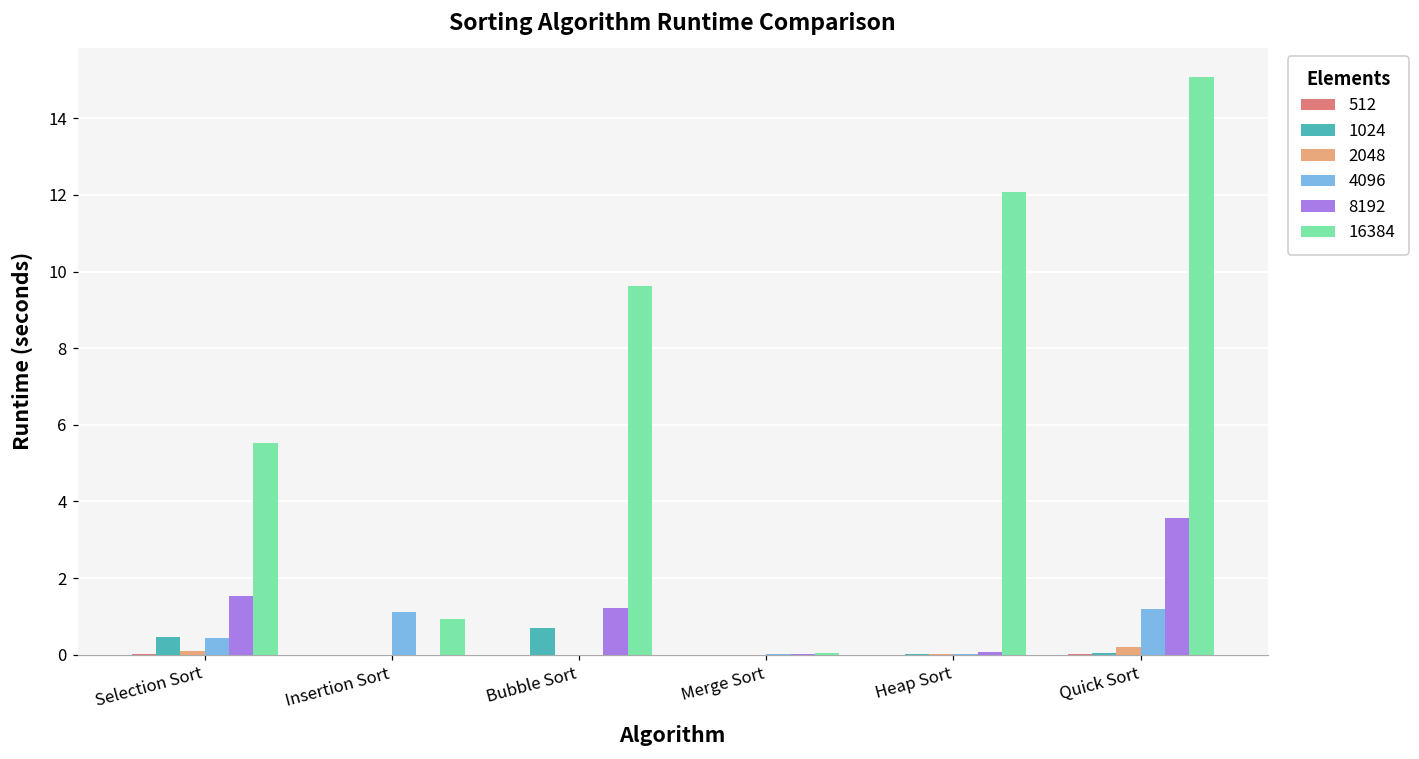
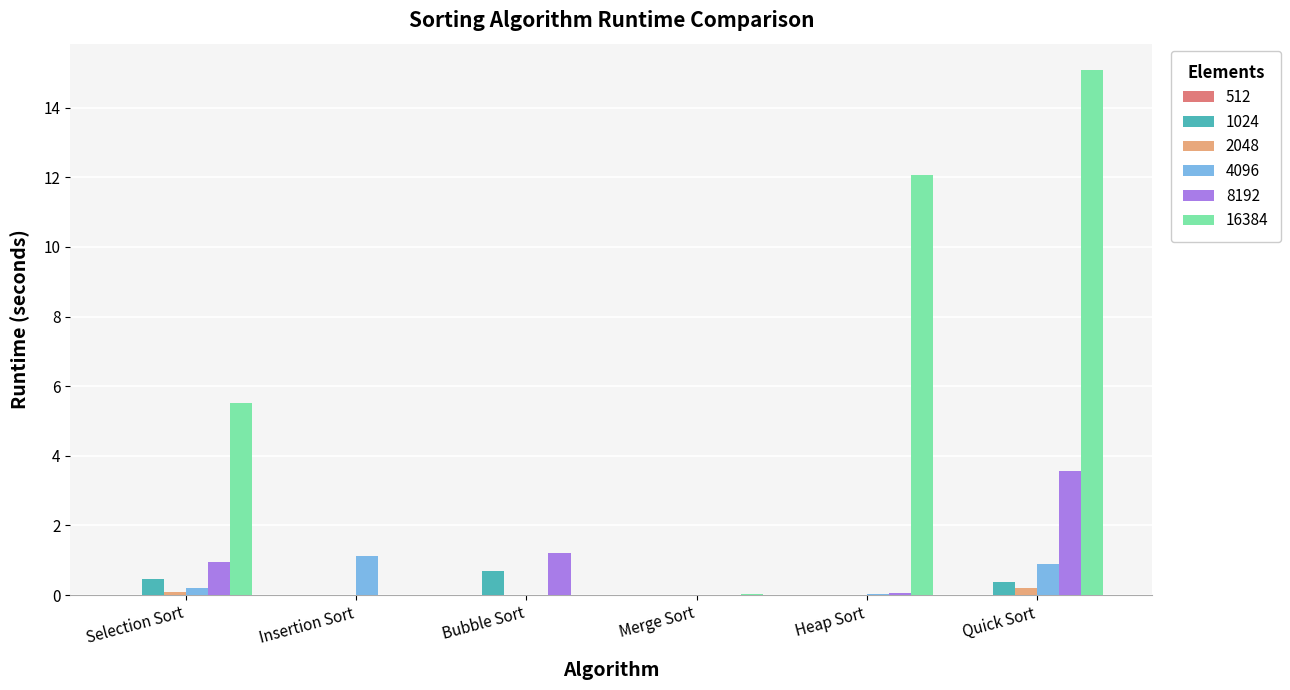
4096, Selection Sort: 0.4 -> 0.2
8192, Selection Sort: 1.5 -> 1.0
16384, Insertion Sort: 0.9 -> 0.0
16384, Bubble Sort: 9.6 -> 0.0
1024, Quick Sort: 0.1 -> 0.4
4096, Quick Sort: 1.2 -> 0.9
